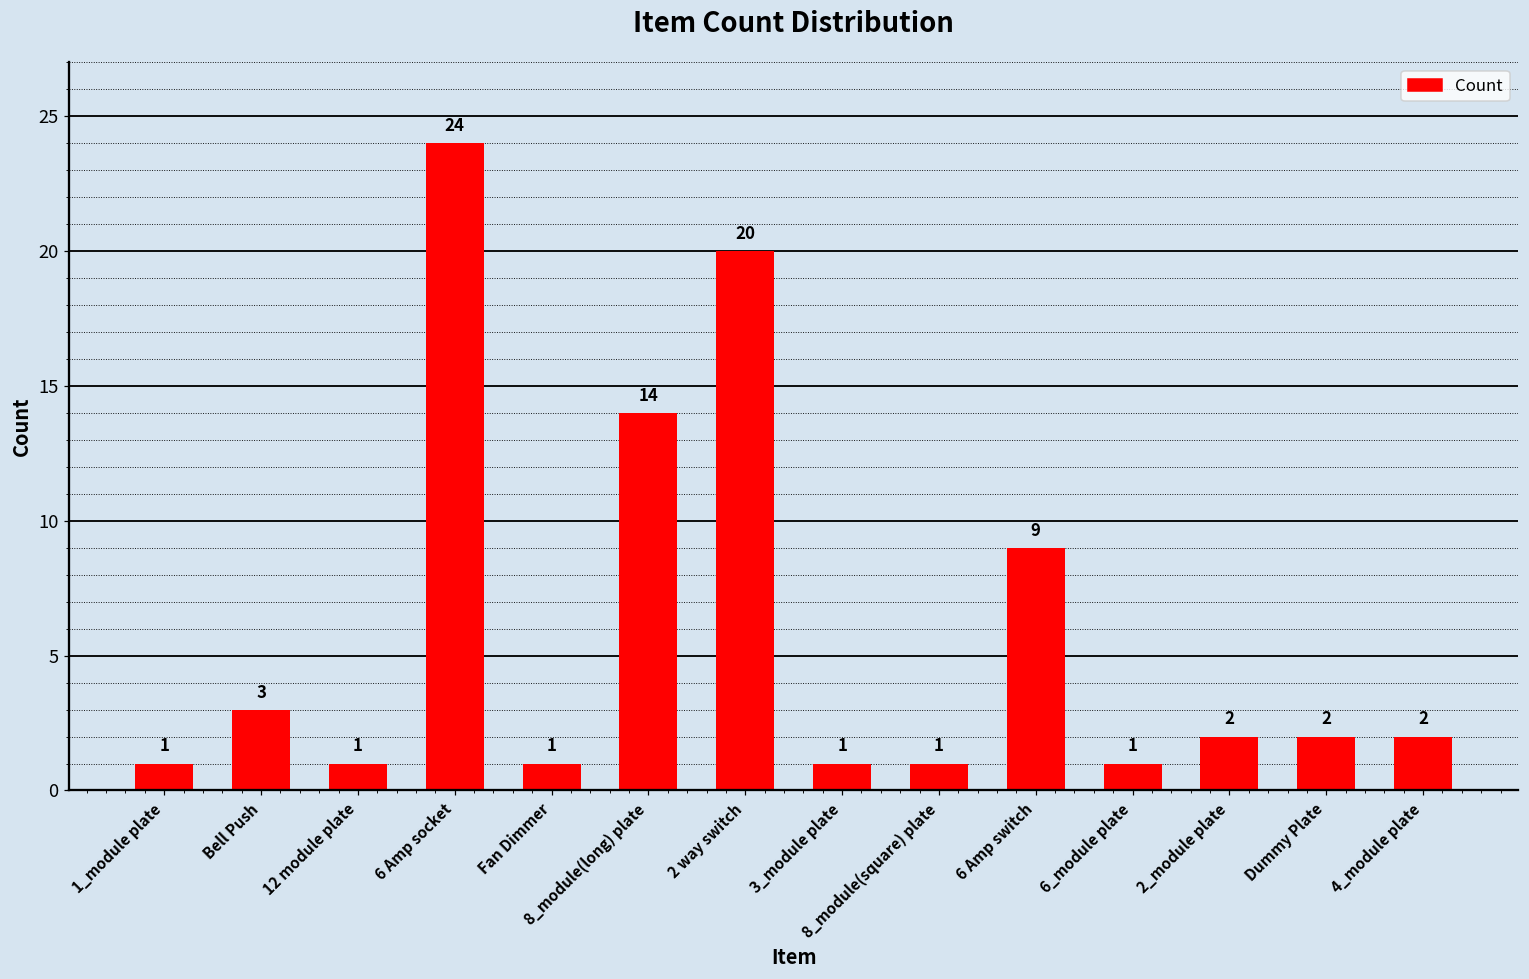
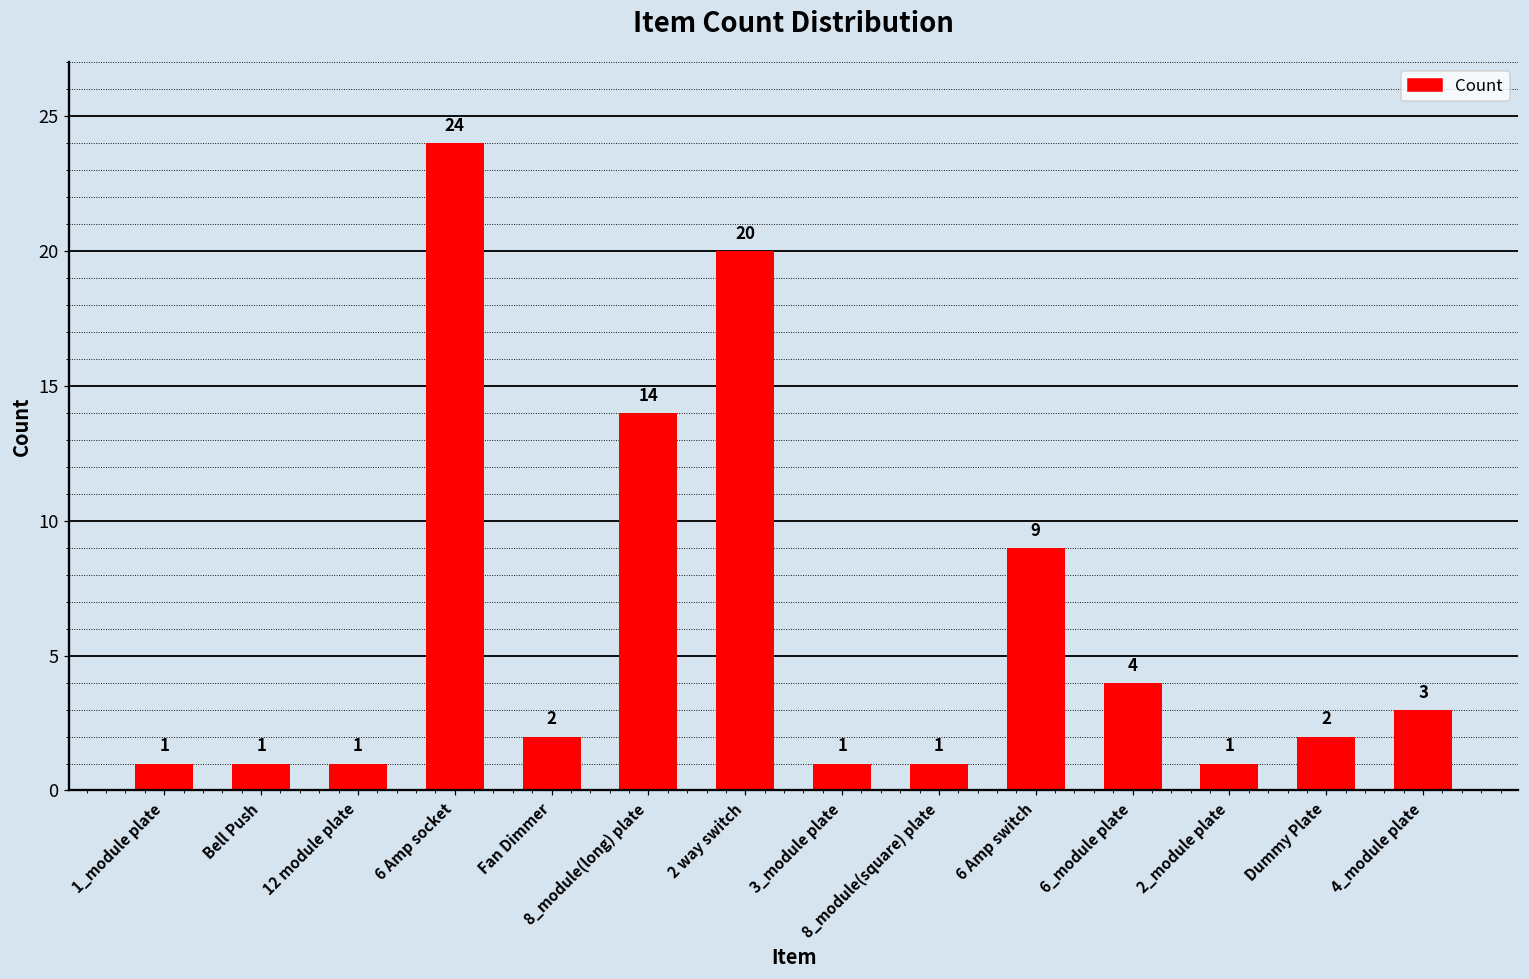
Bell Push: 3 -> 1
Fan Dimmer: 1 -> 2
6_module plate: 1 -> 4
2_module plate: 2 -> 1
4_module plate: 2 -> 3
